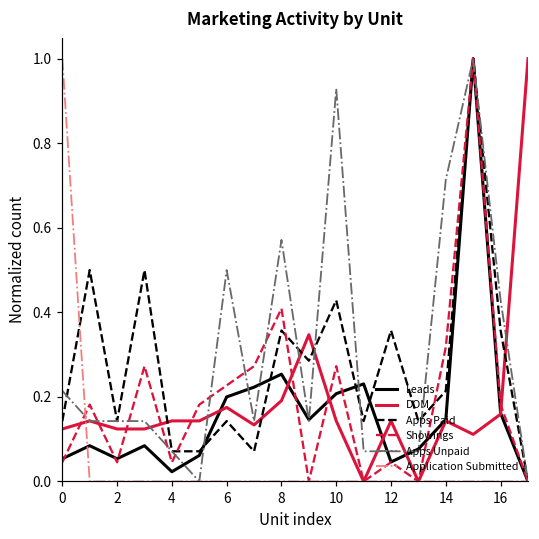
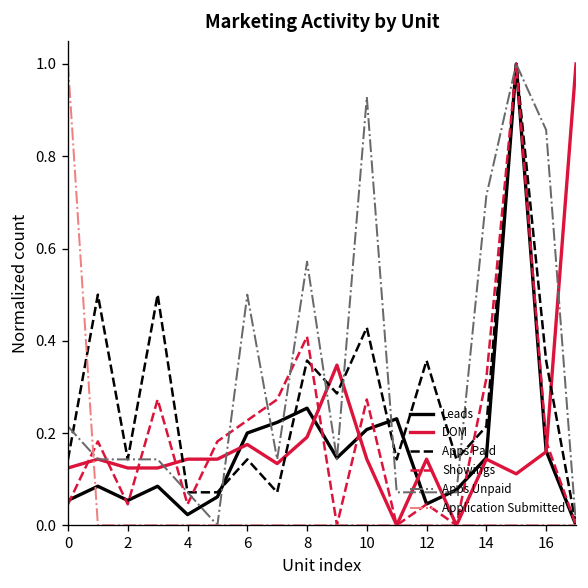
Apps Unpaid, 16: 0.43 -> 0.86
